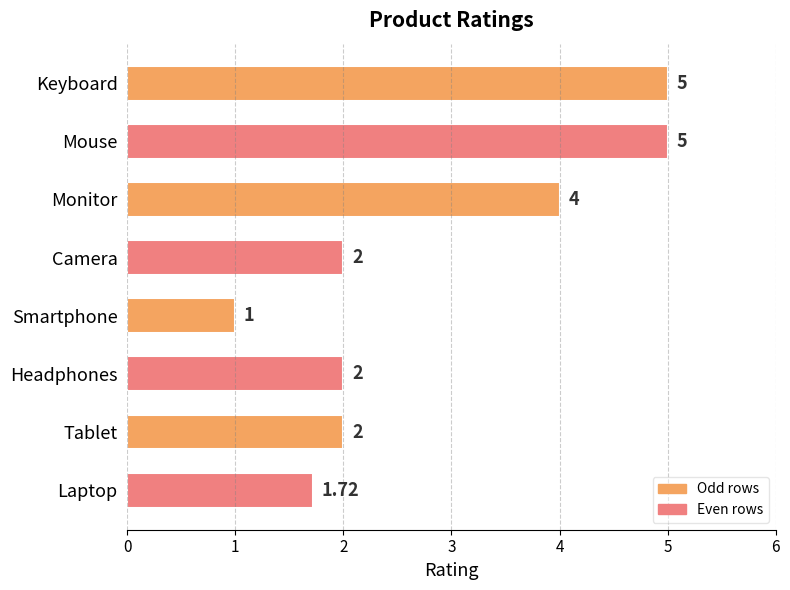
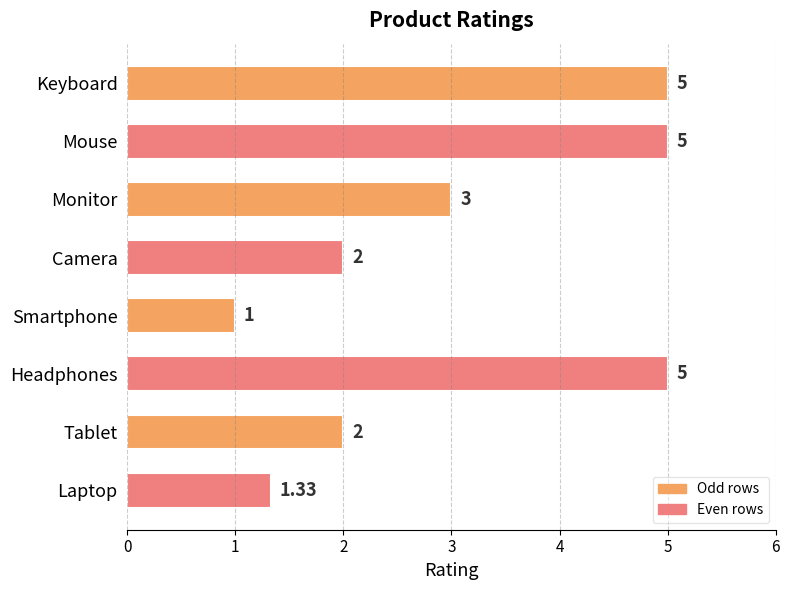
Monitor: 4 -> 3
Headphones: 2 -> 5
Laptop: 1.72 -> 1.33
